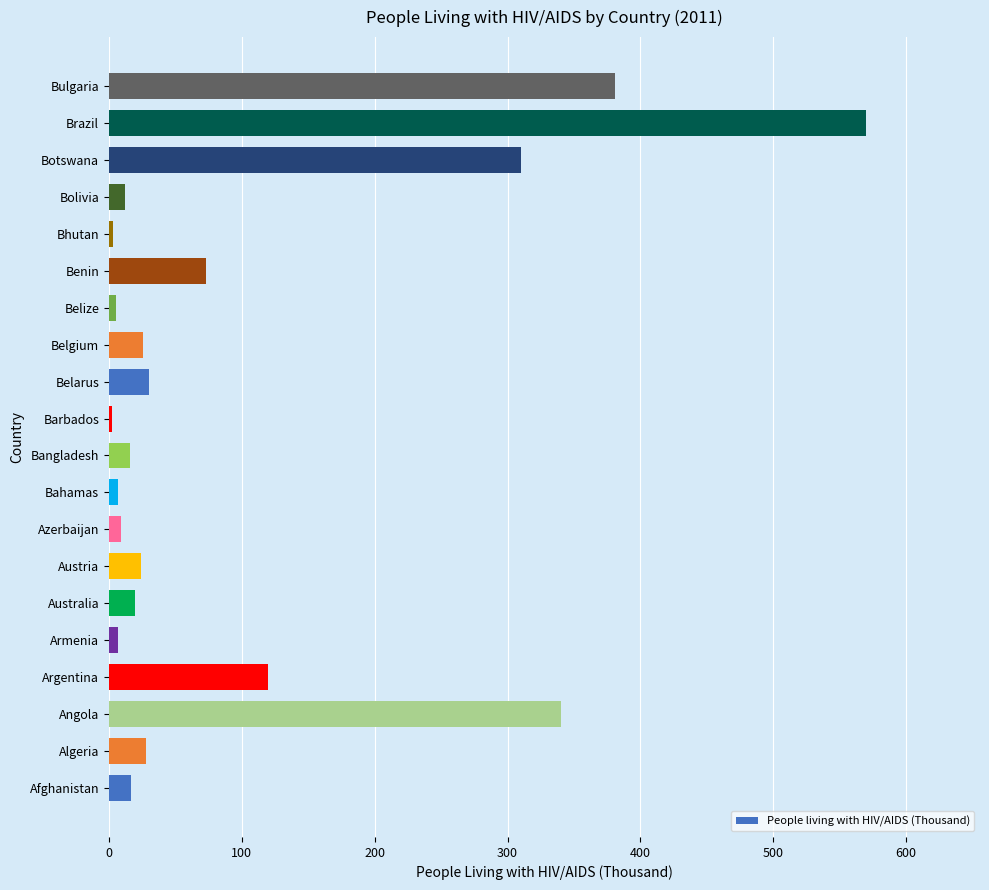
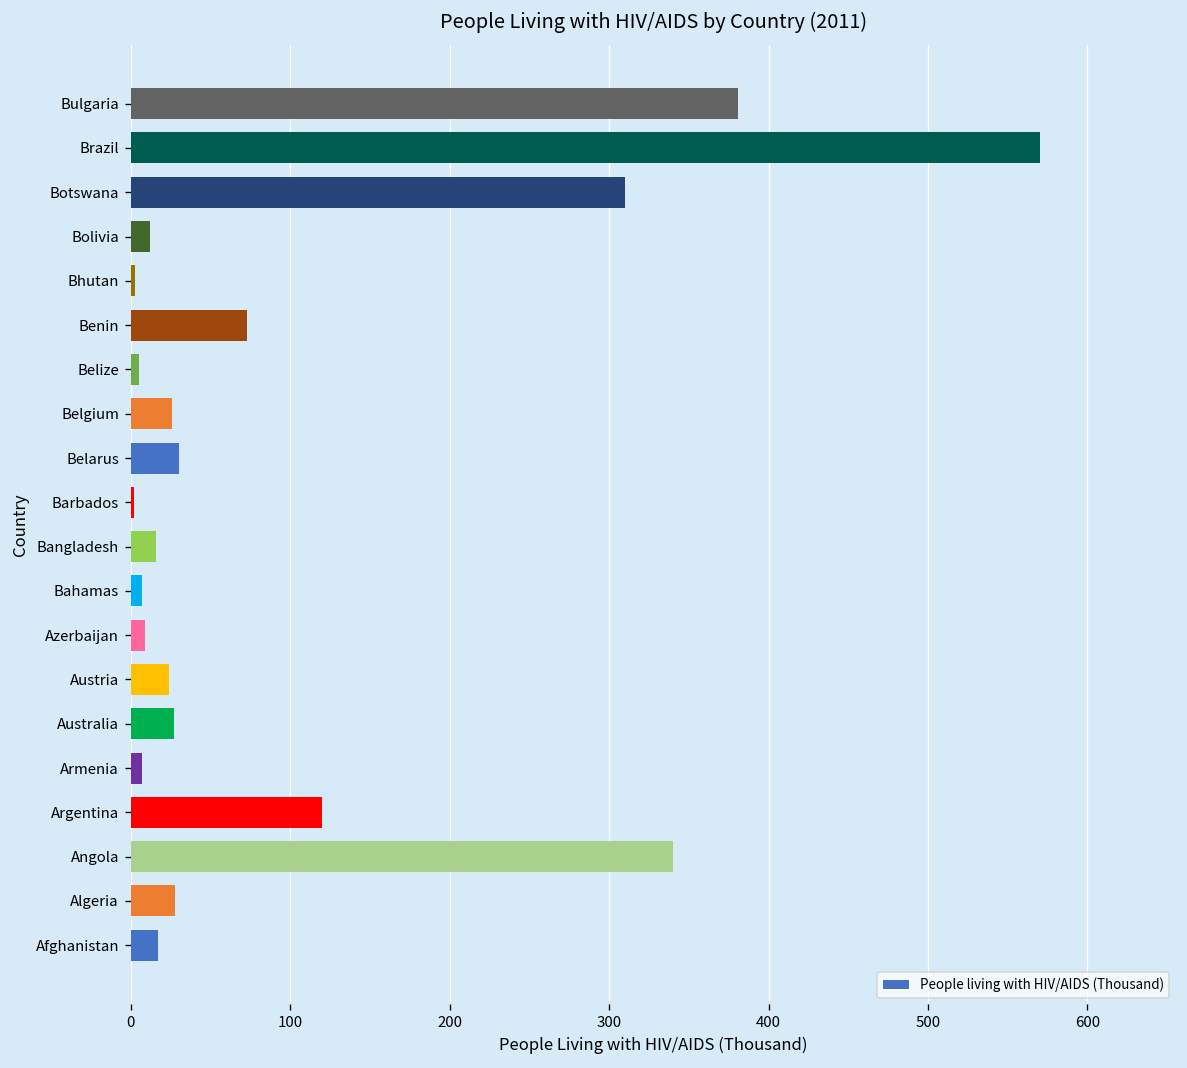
Australia: 20 -> 27
